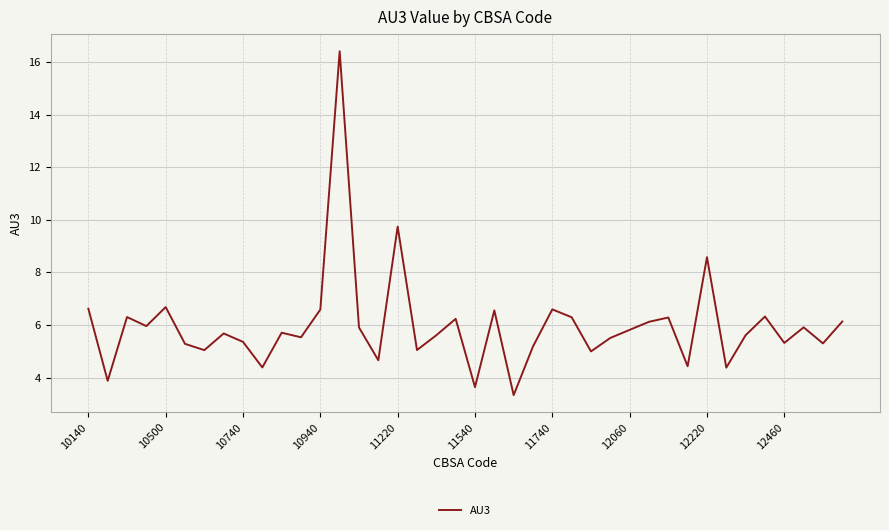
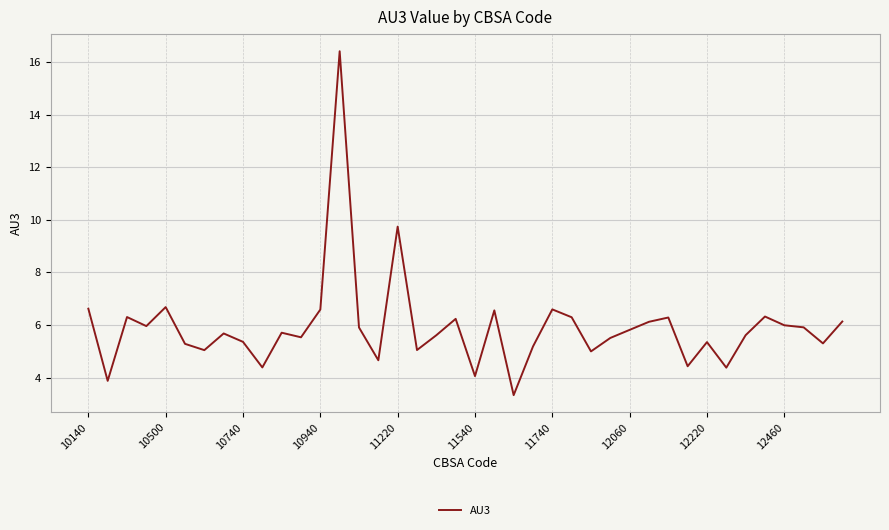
11540: 3.6 -> 4.1
12220: 8.6 -> 5.3
12460: 5.3 -> 6.0
